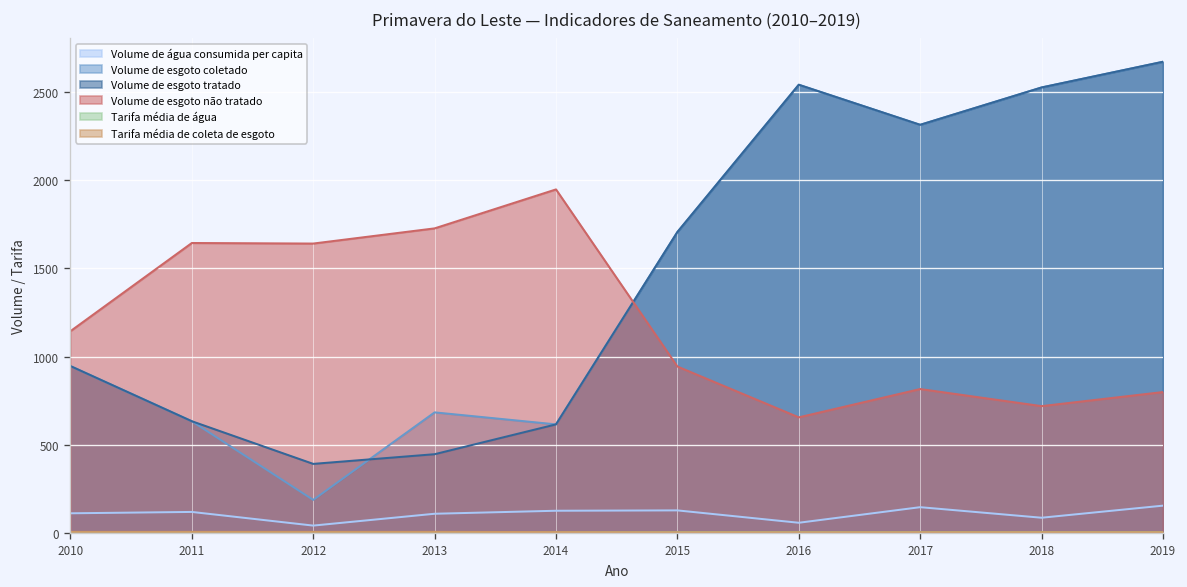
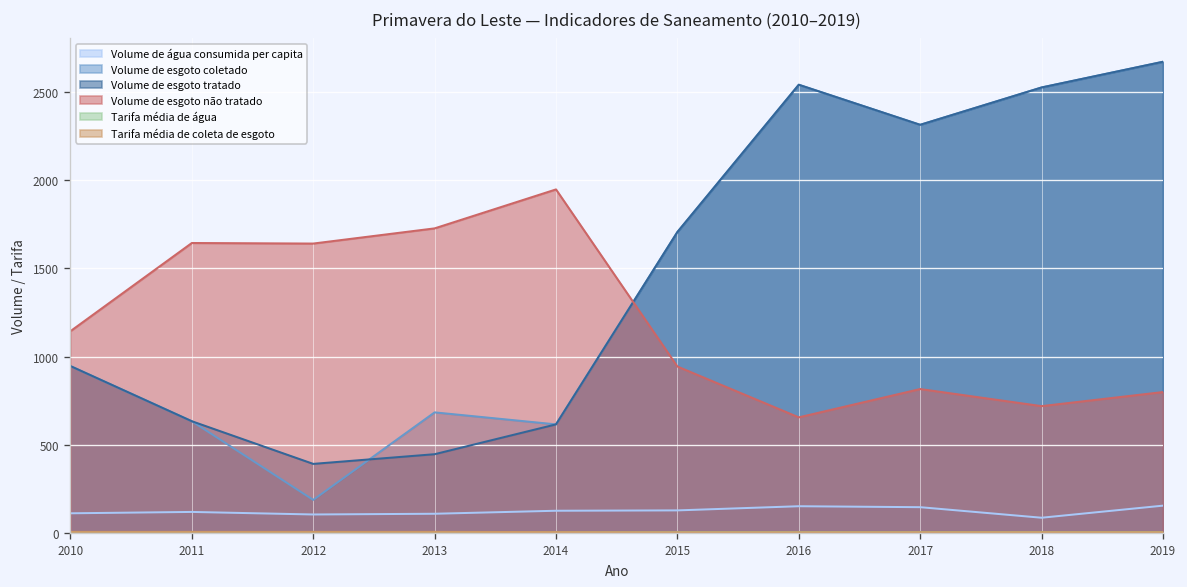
Volume de água consumida per capita, 2012: 40 -> 100
Volume de água consumida per capita, 2016: 60 -> 150
